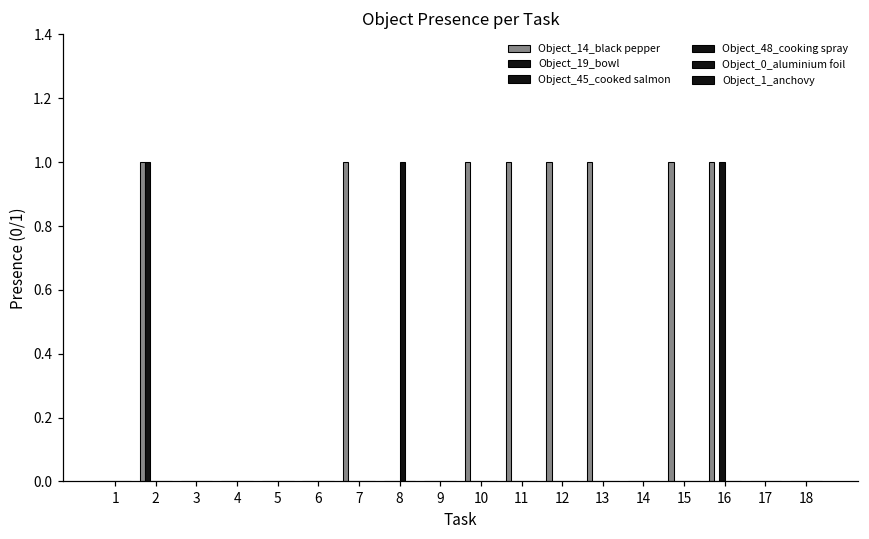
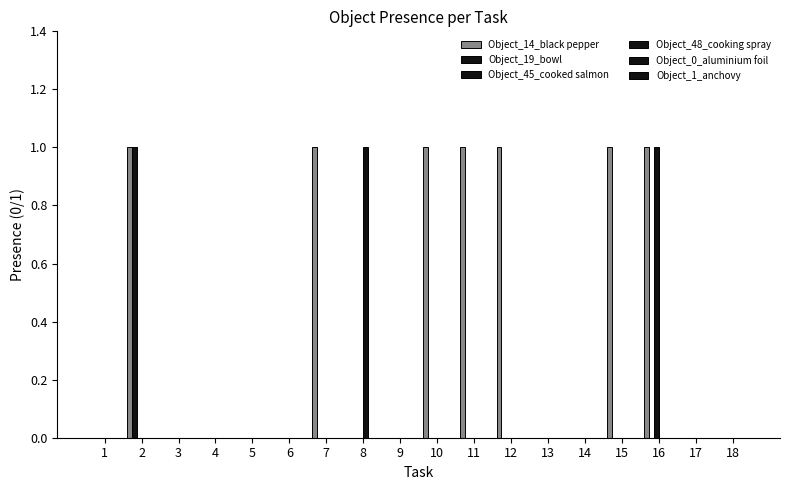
Object_14_black pepper, 13: 1 -> 0
